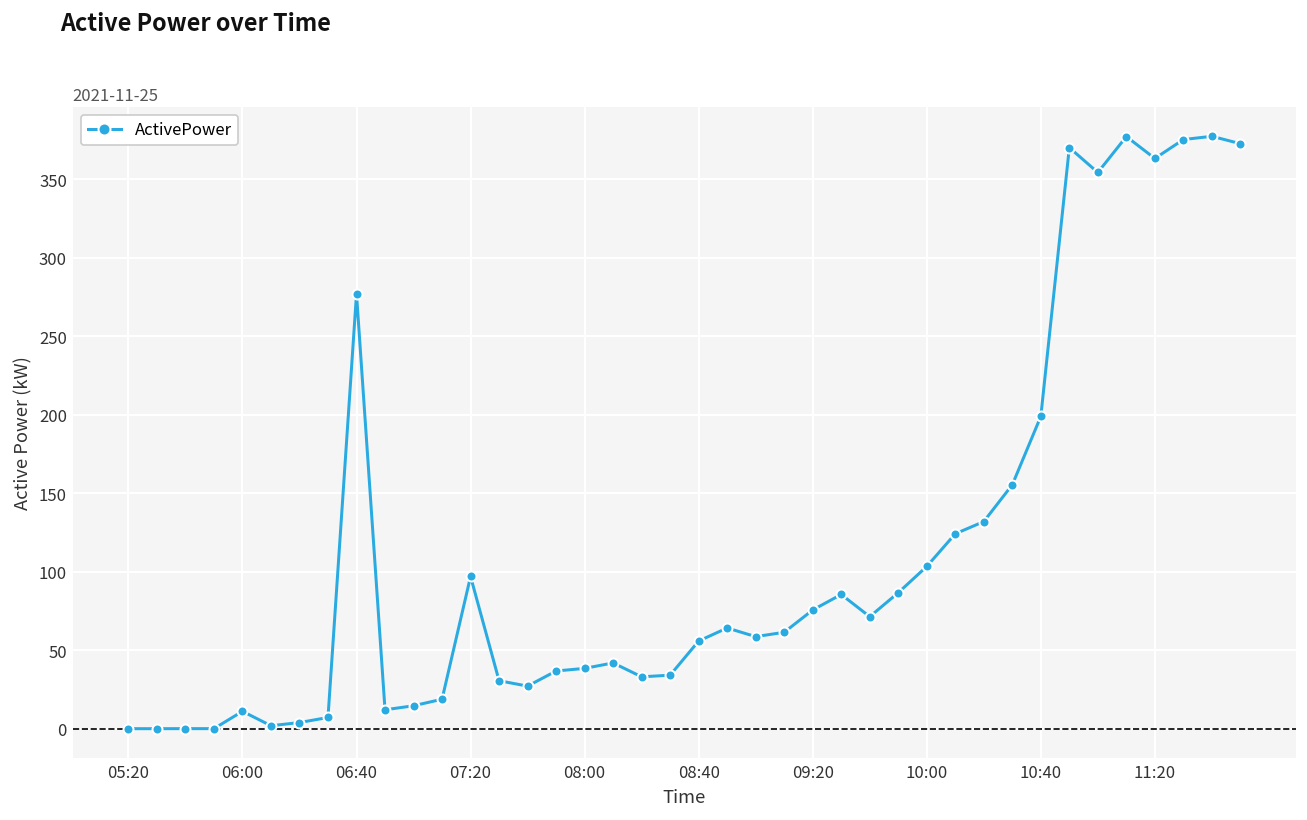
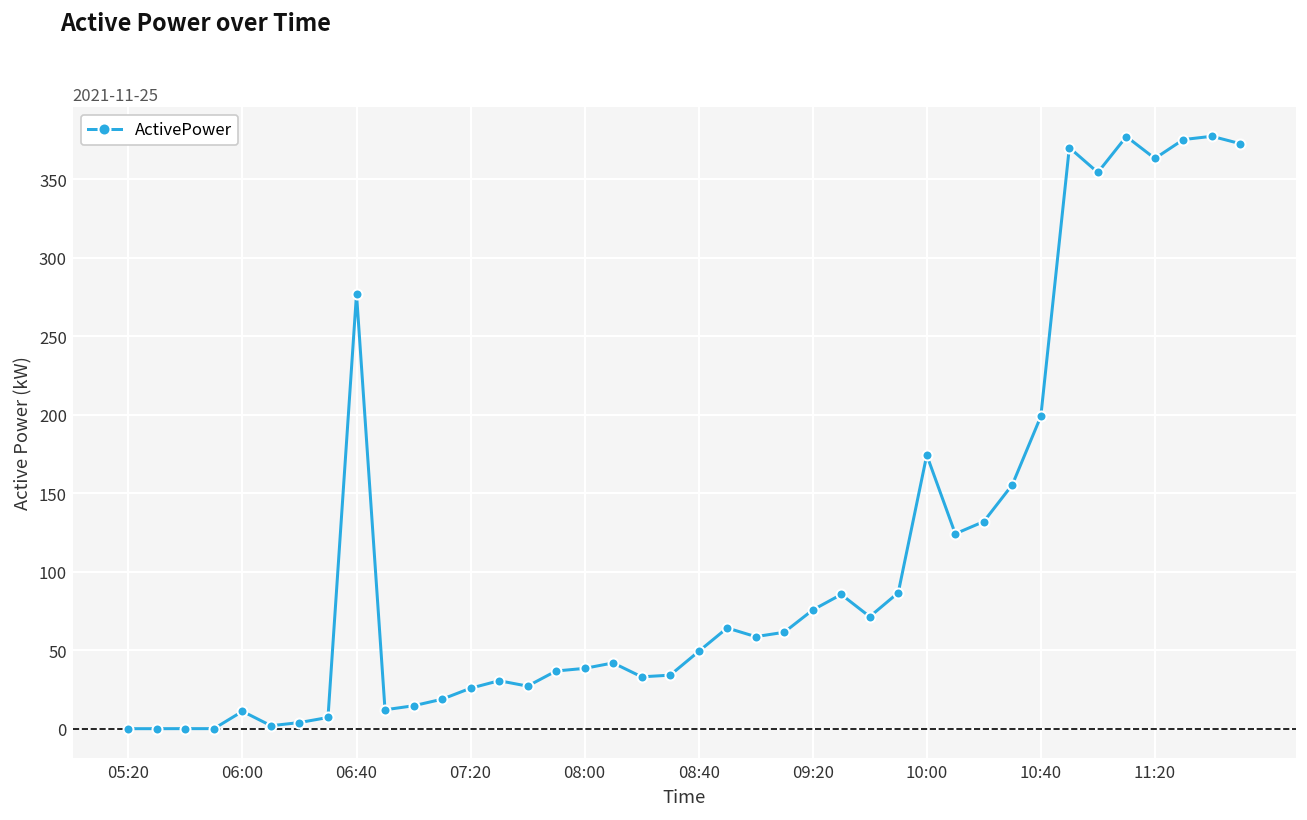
07:20: 97 -> 26
08:40: 56 -> 49
10:00: 103 -> 174
